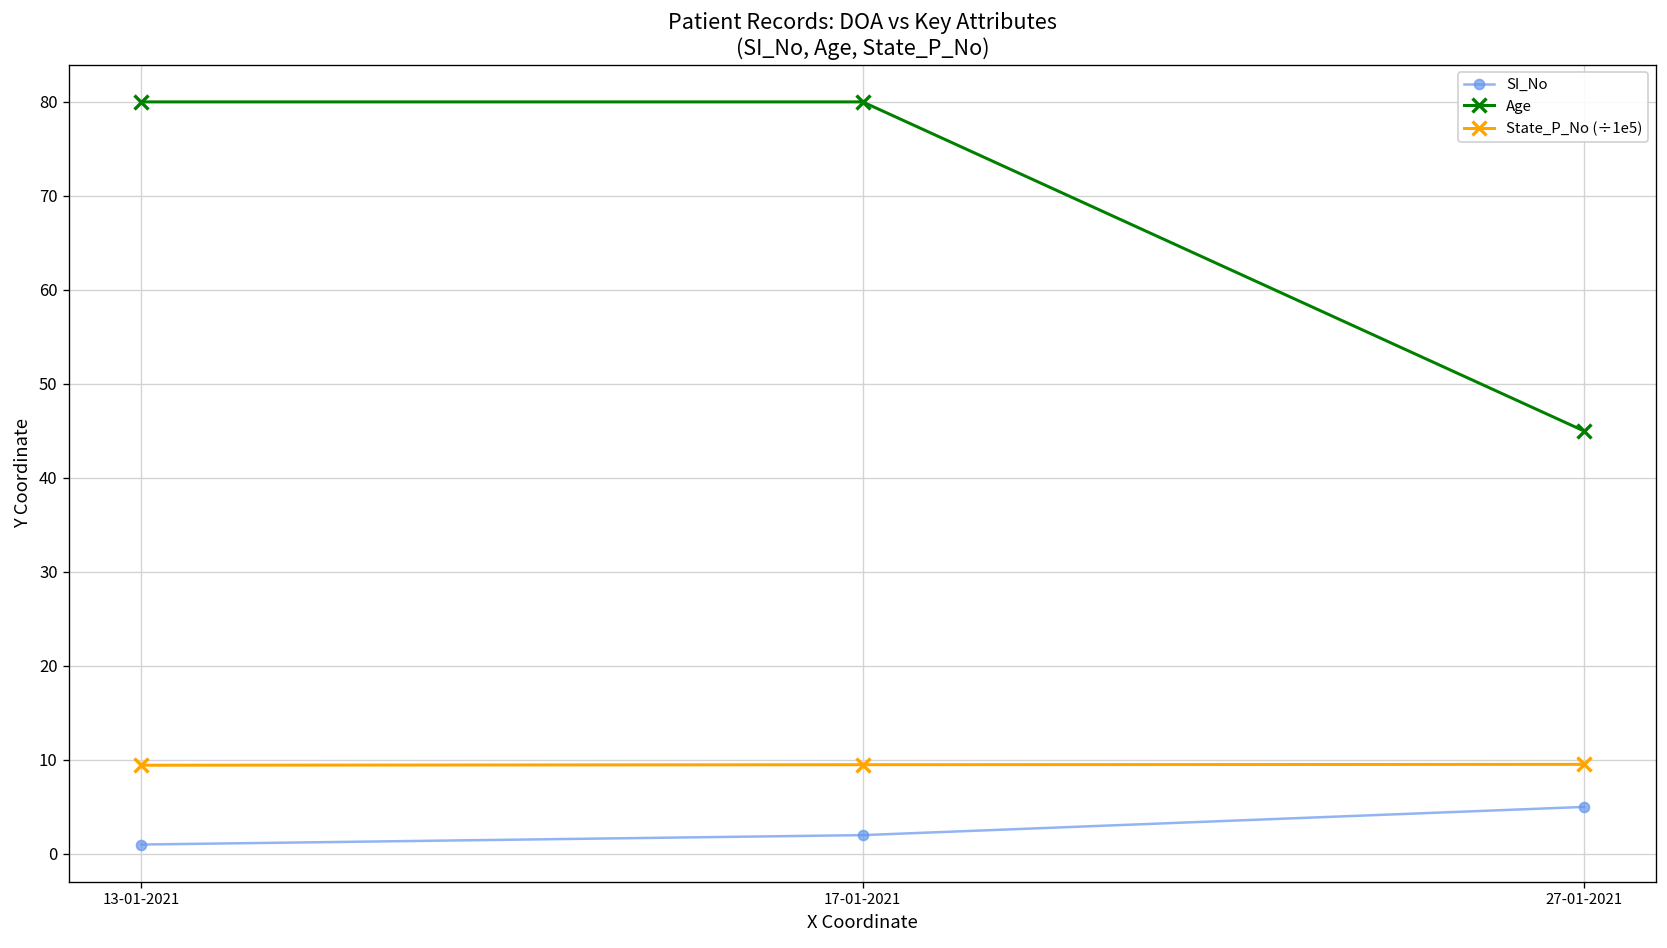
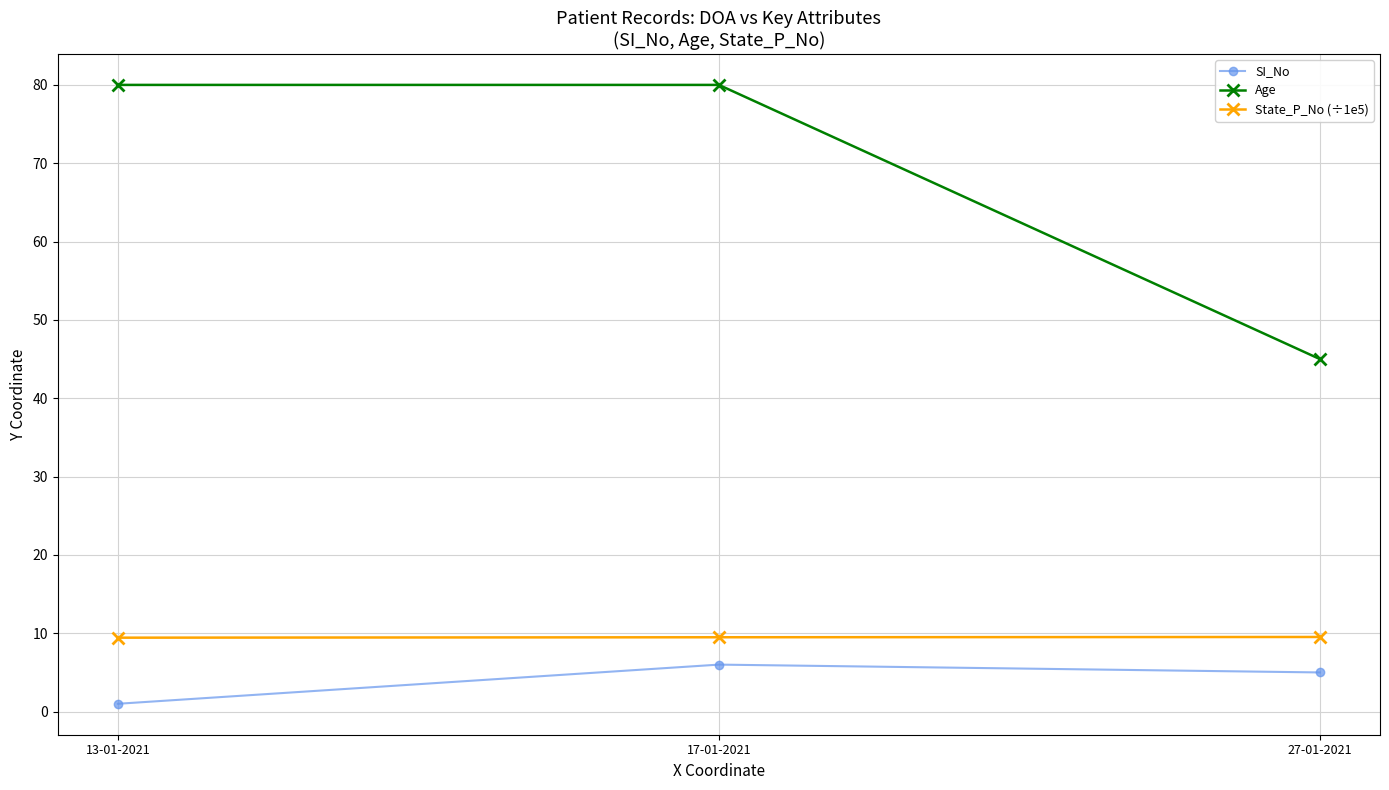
SI_No, 17-01-2021: 2 -> 6
